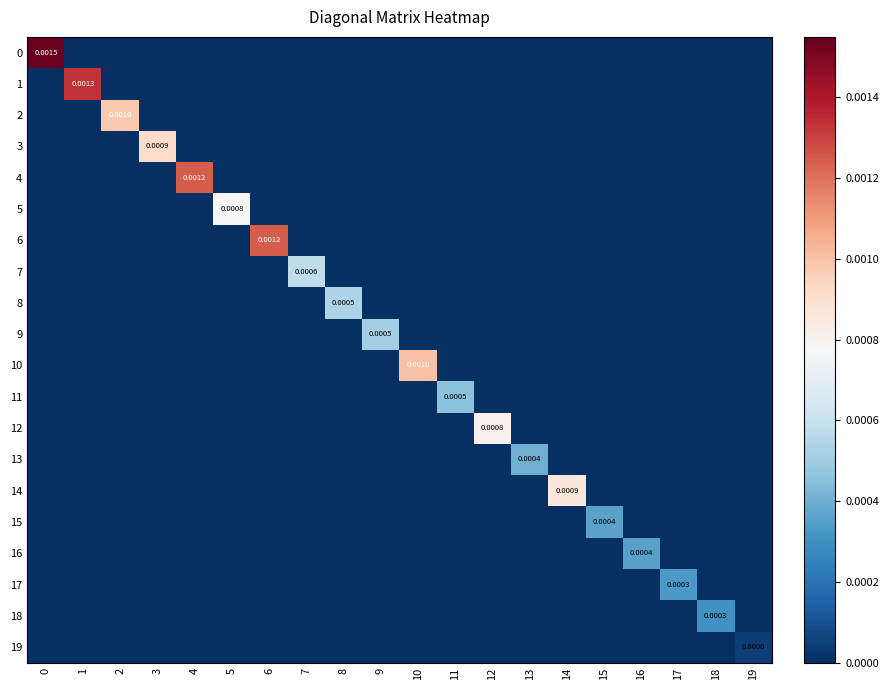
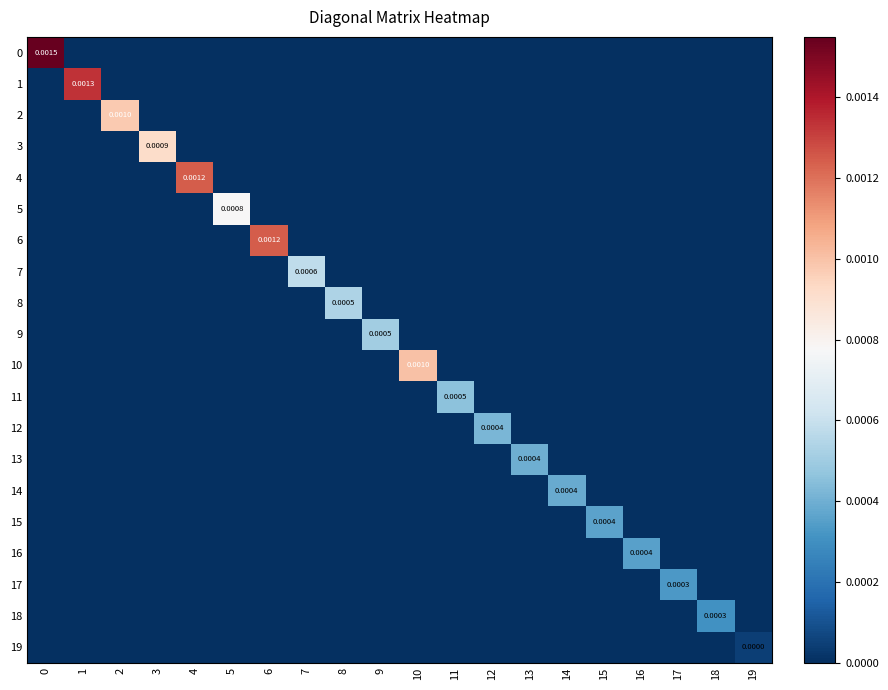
12, 12: 0.0008 -> 0.0004
14, 14: 0.0009 -> 0.0004
